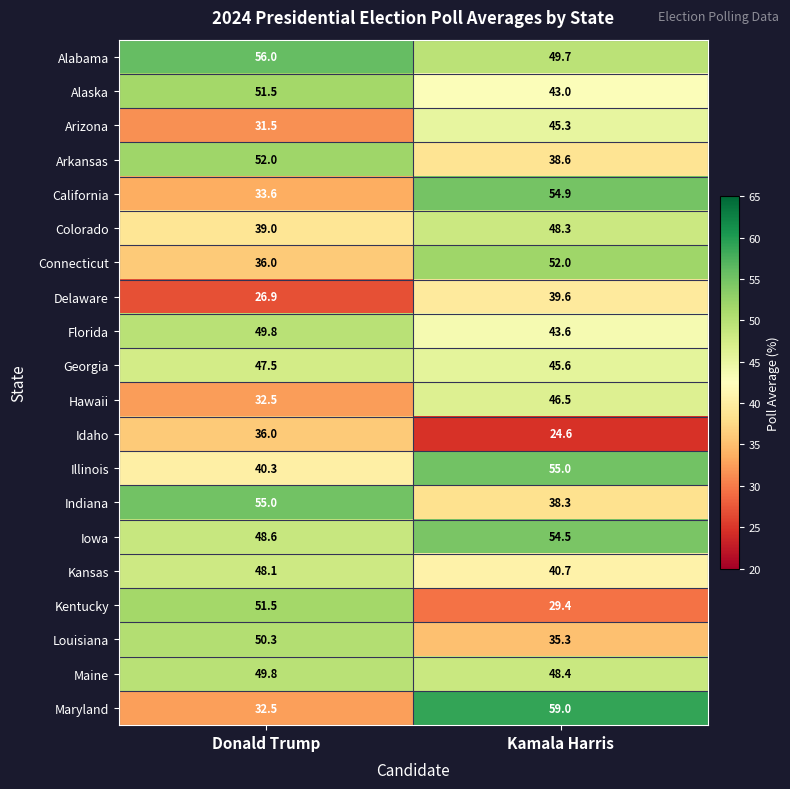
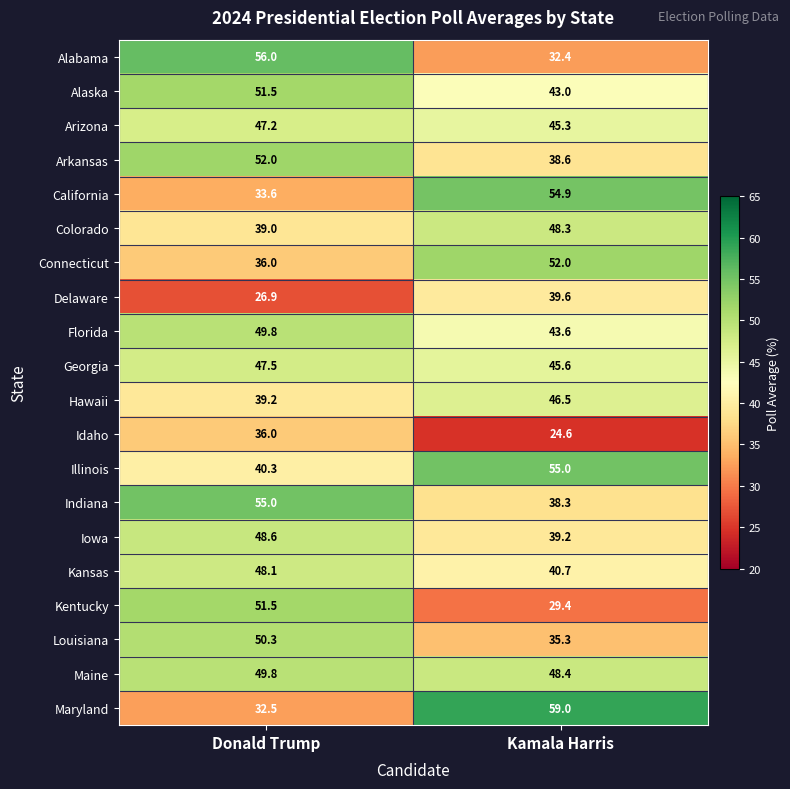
Alabama, Kamala Harris: 49.7 -> 32.4
Arizona, Donald Trump: 31.5 -> 47.2
Hawaii, Donald Trump: 32.5 -> 39.2
Iowa, Kamala Harris: 54.5 -> 39.2
